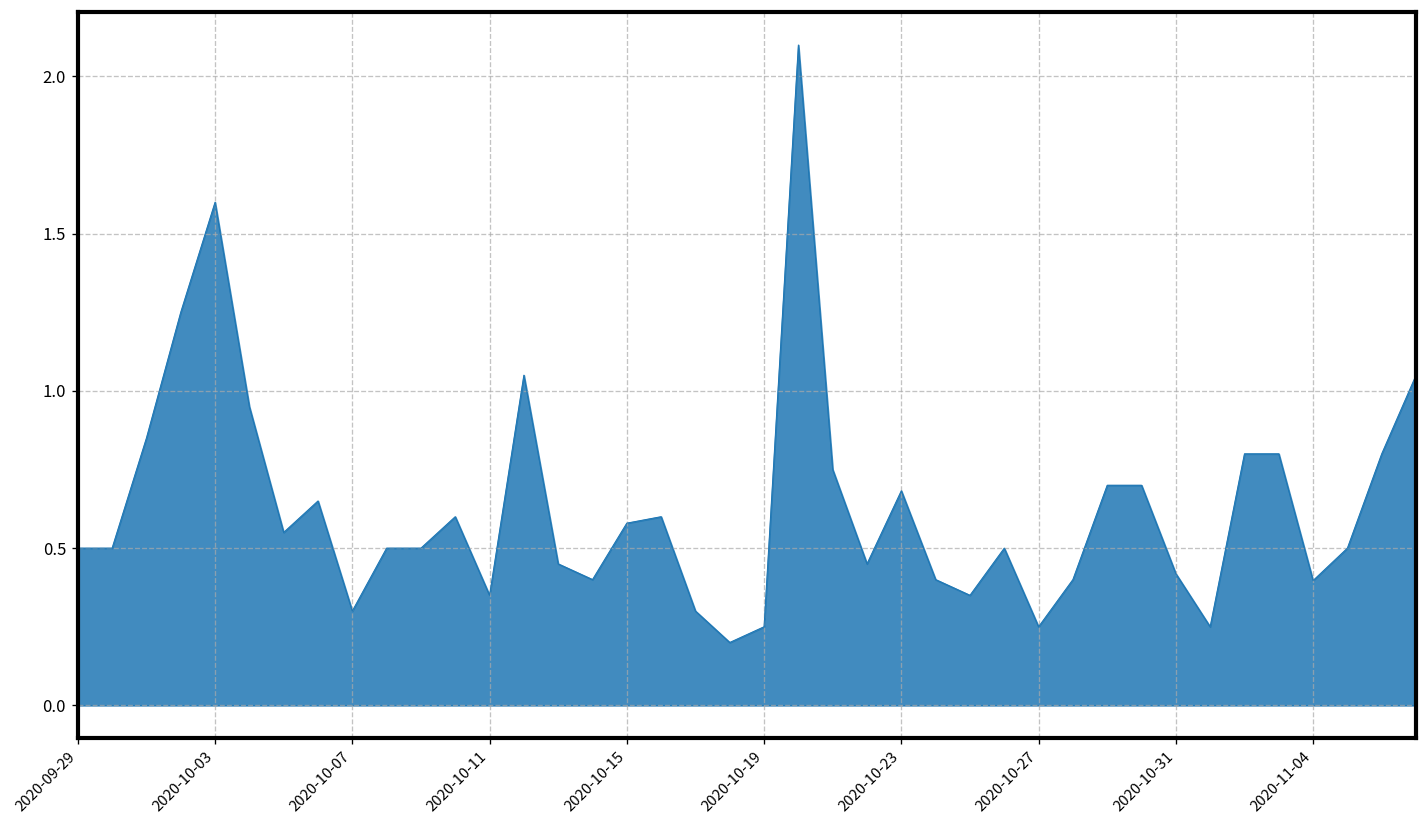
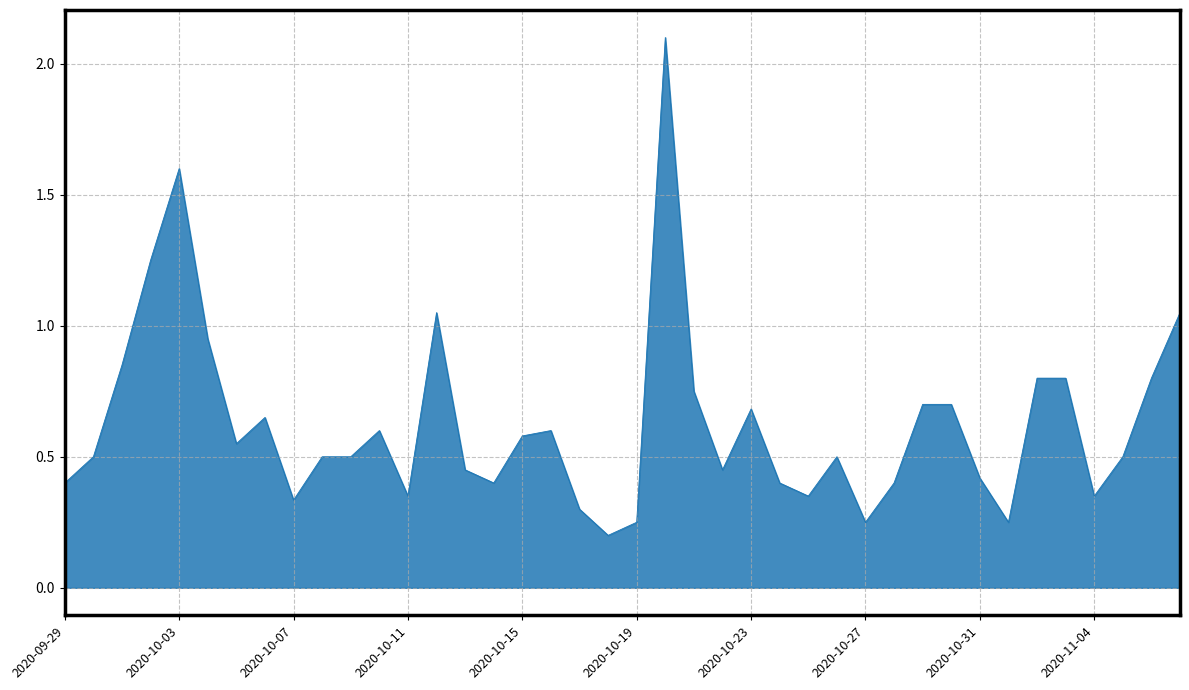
2020-09-29: 0.5 -> 0.4
2020-10-07: 0.30 -> 0.33
2020-11-04: 0.40 -> 0.35
